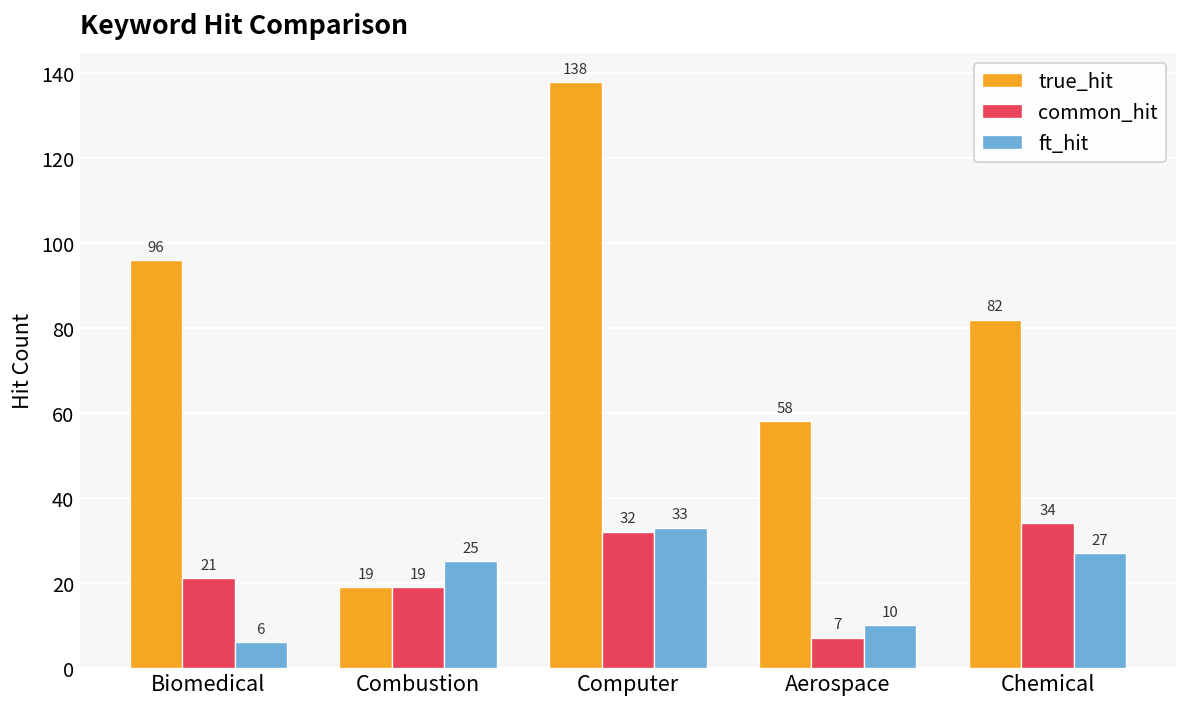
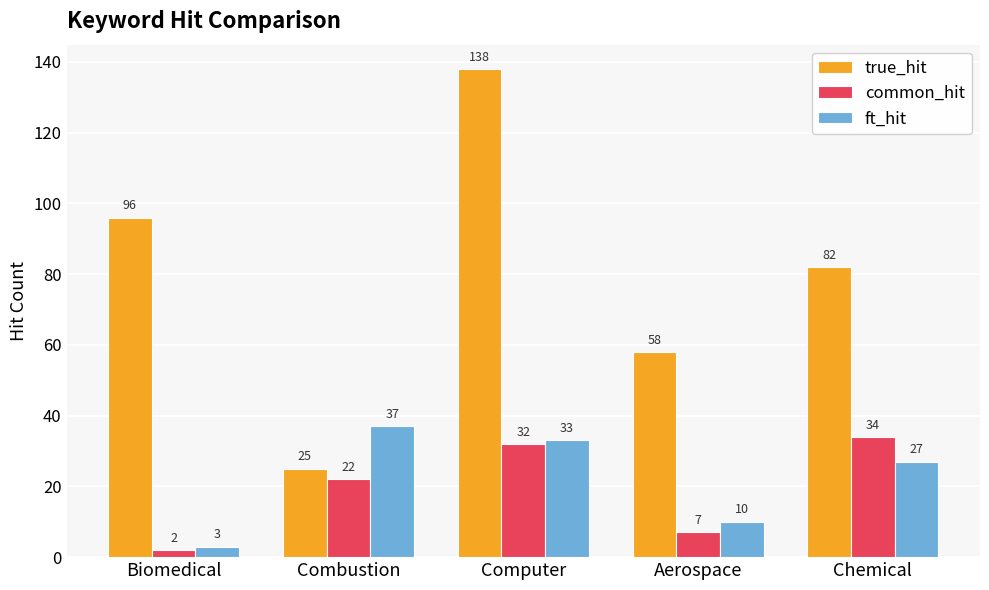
common_hit, Biomedical: 21 -> 2
ft_hit, Biomedical: 6 -> 3
true_hit, Combustion: 19 -> 25
common_hit, Combustion: 19 -> 22
ft_hit, Combustion: 25 -> 37
